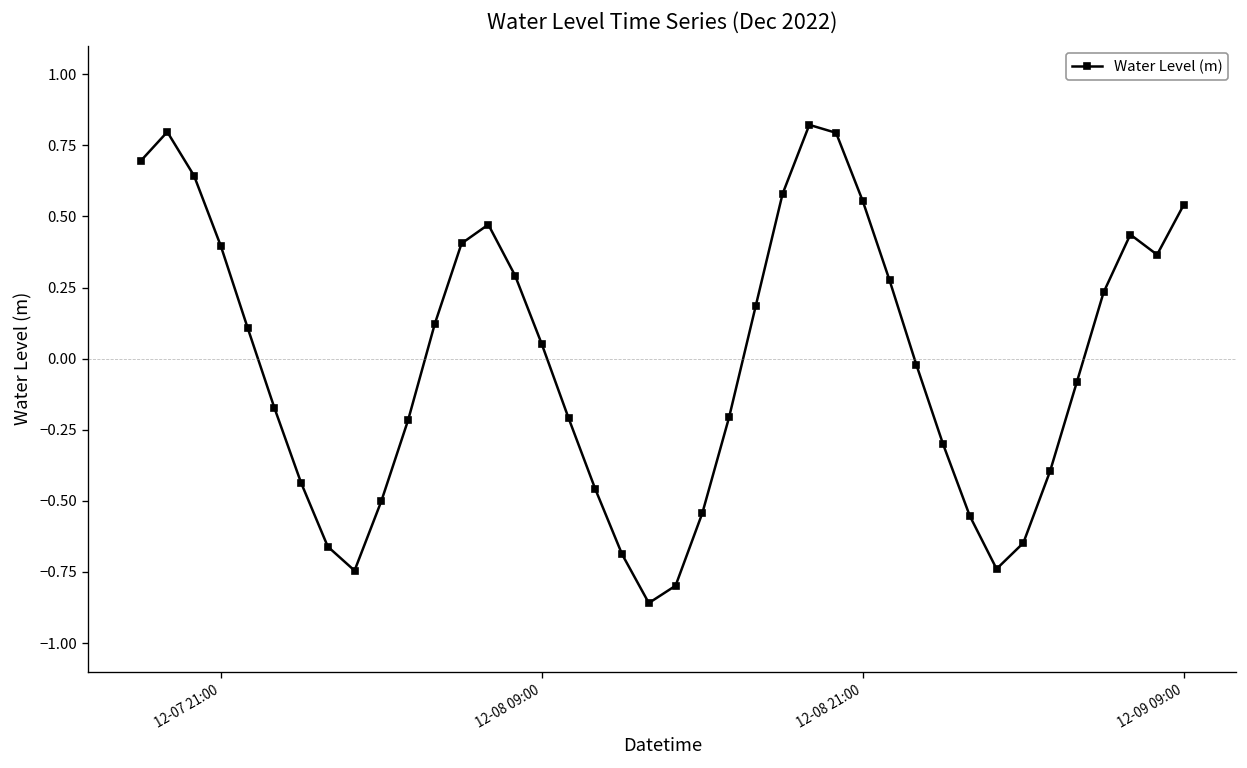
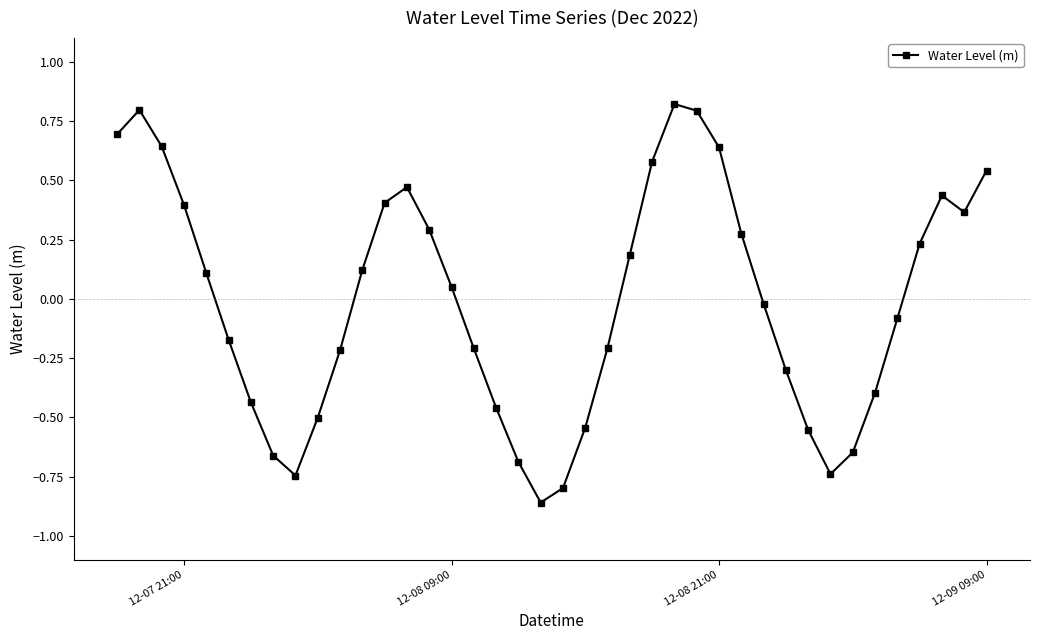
12-08 21:00: 0.55 -> 0.64
